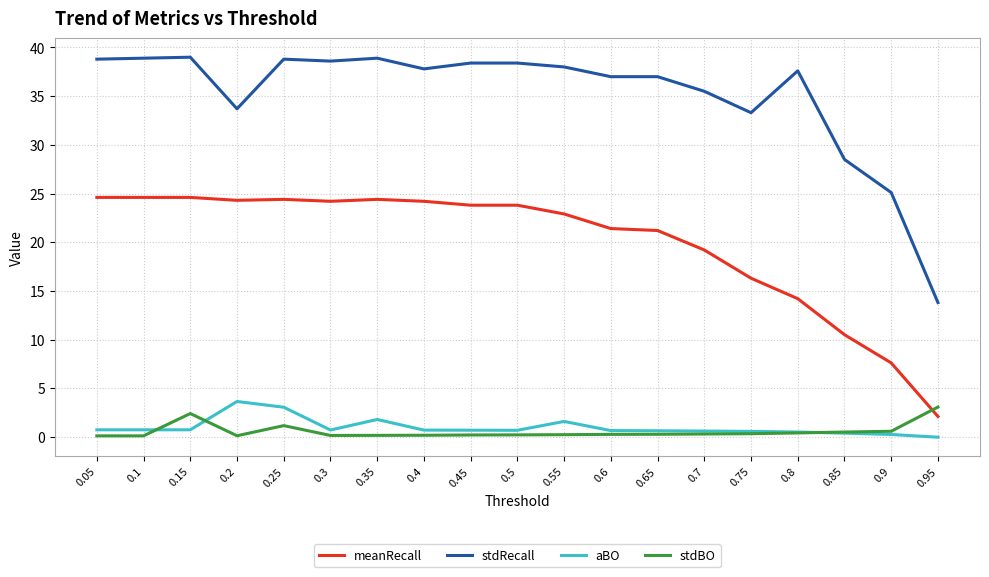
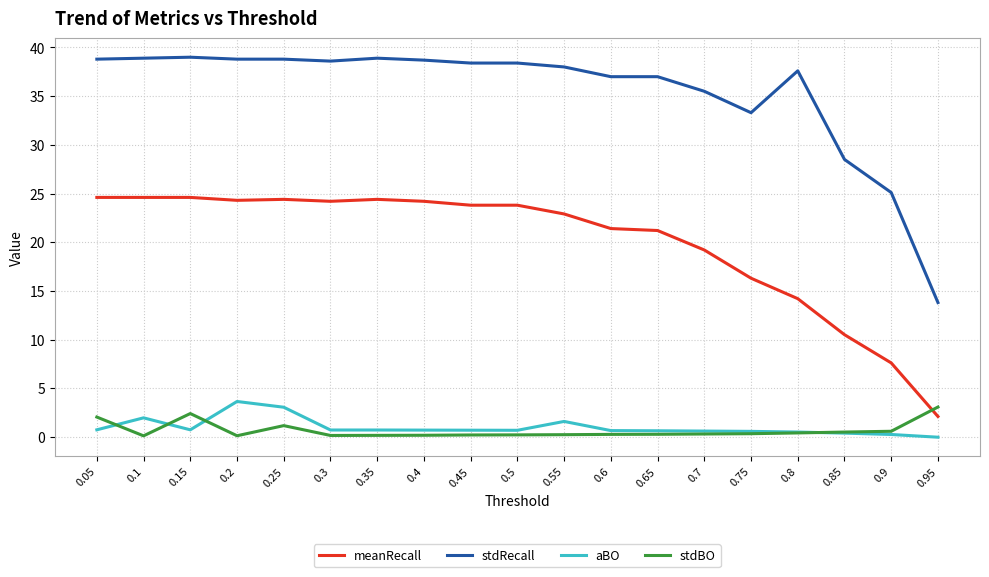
stdBO, 0.05: 0 -> 2
aBO, 0.1: 1 -> 2
stdRecall, 0.2: 34 -> 39
aBO, 0.35: 2 -> 1
stdRecall, 0.4: 38 -> 39
